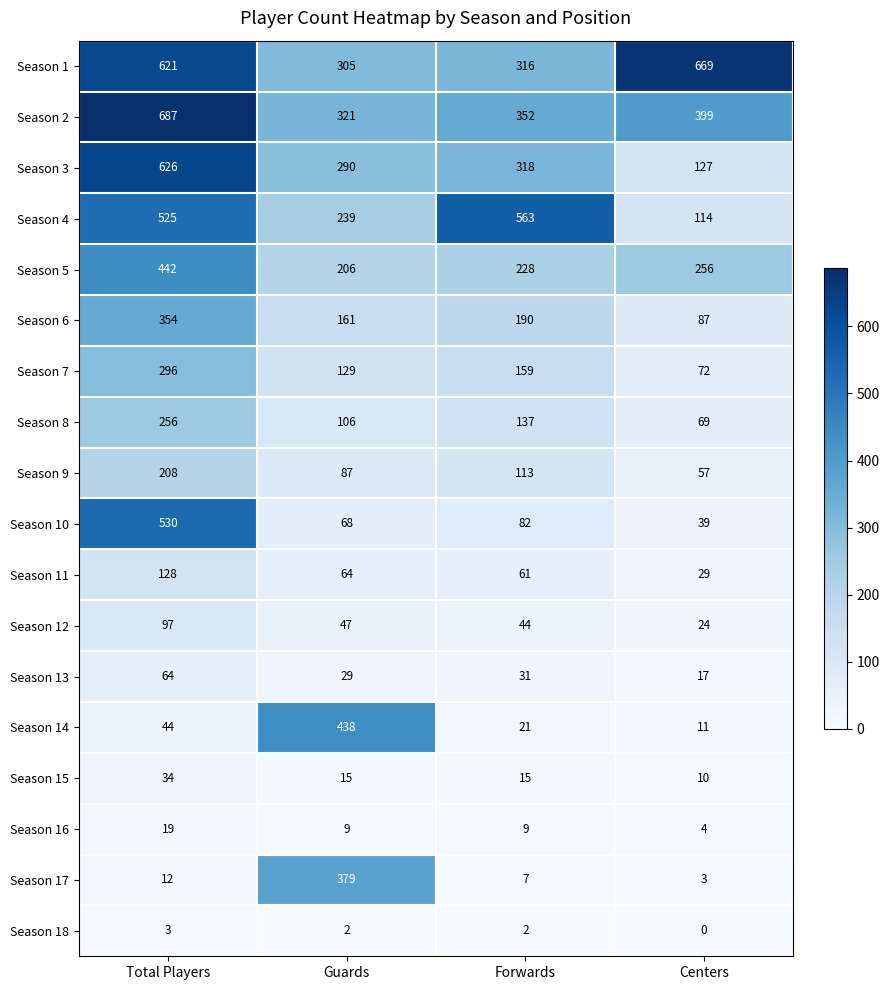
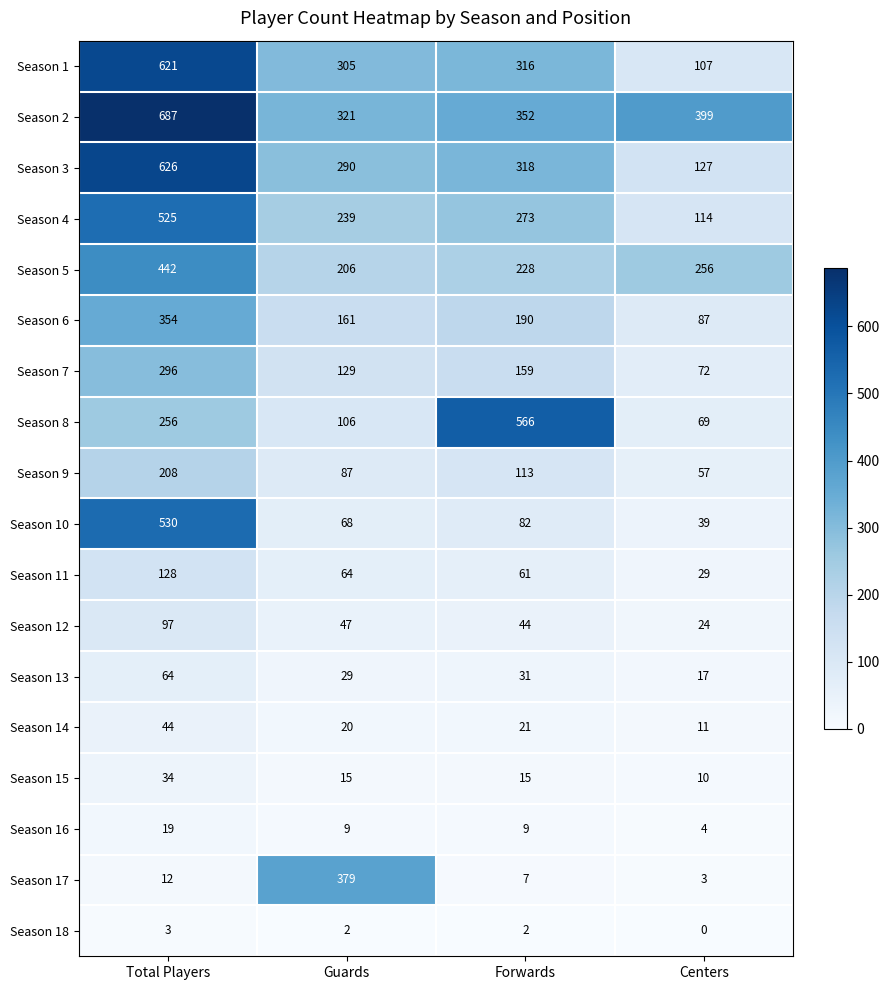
Season 1, Centers: 669 -> 107
Season 4, Forwards: 563 -> 273
Season 8, Forwards: 137 -> 566
Season 14, Guards: 438 -> 20
